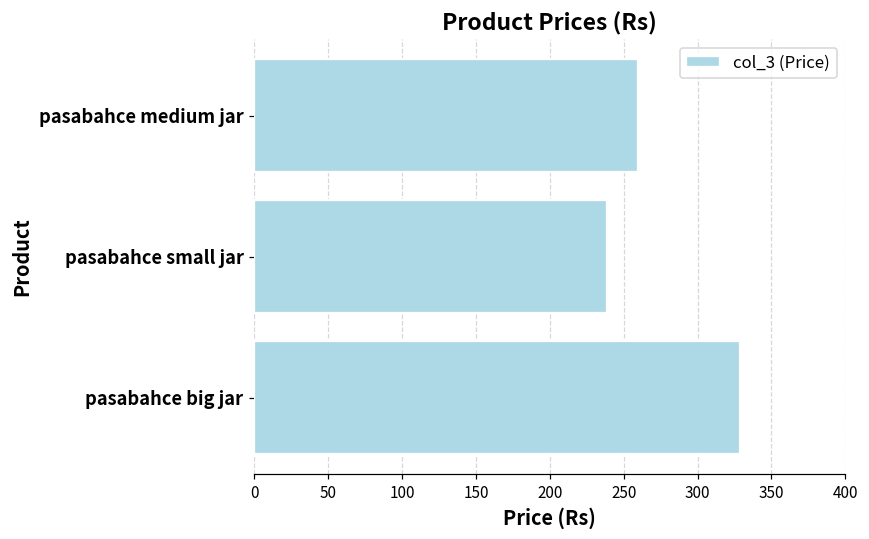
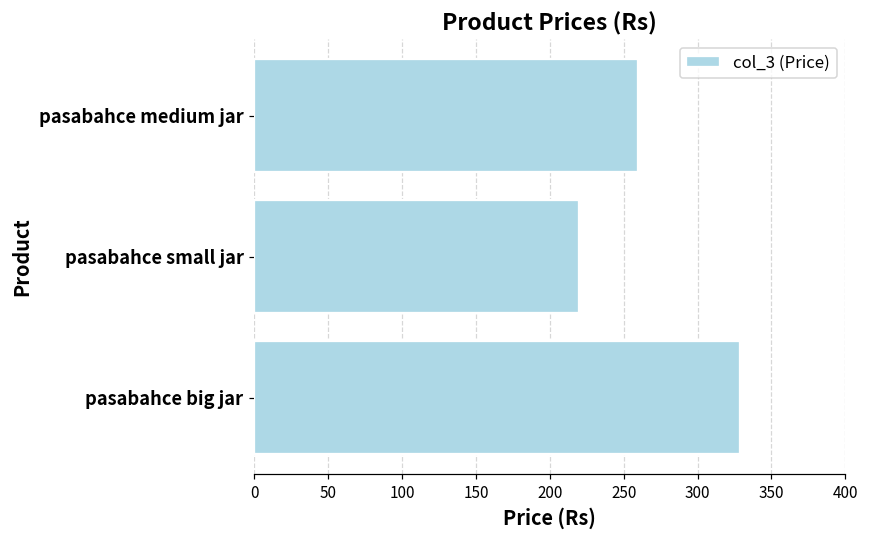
pasabahce small jar: 239 -> 220
